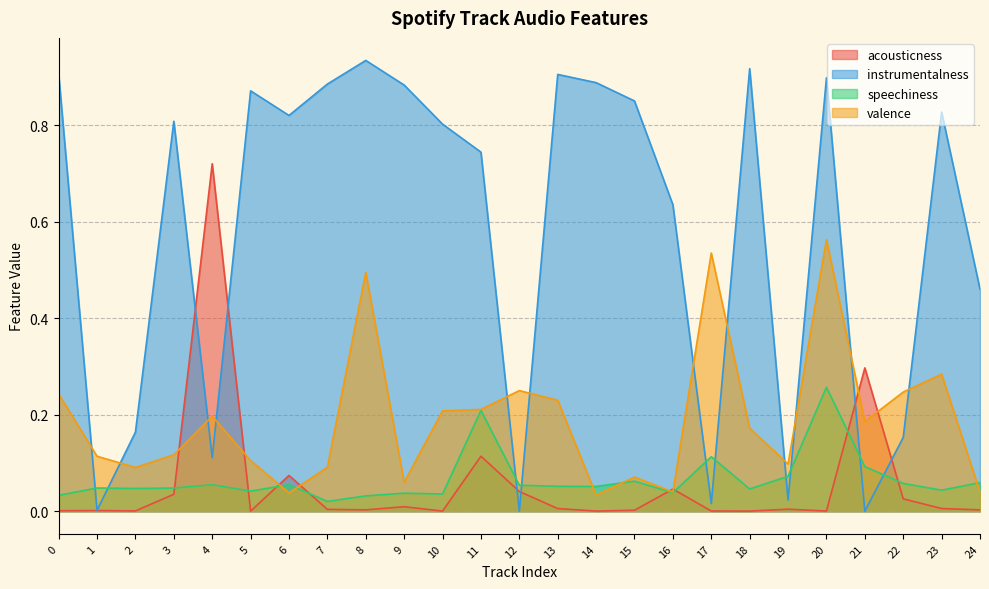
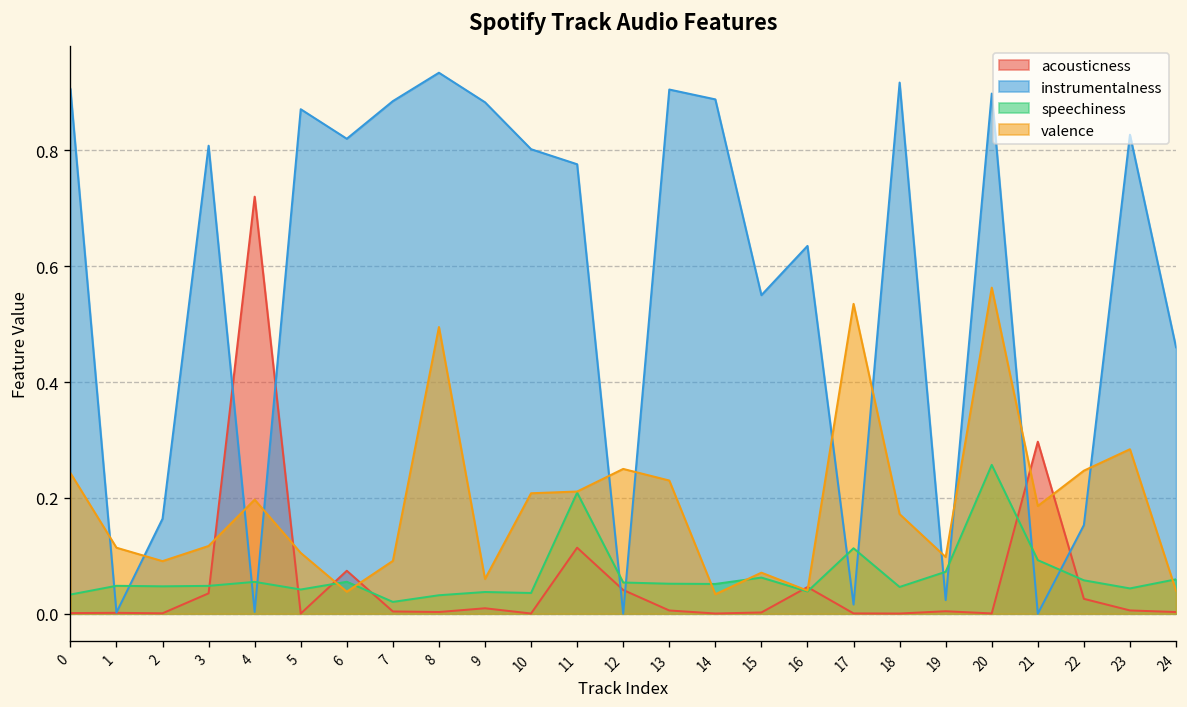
instrumentalness, 4: 0.11 -> 0.00
instrumentalness, 11: 0.74 -> 0.78
instrumentalness, 15: 0.85 -> 0.55
